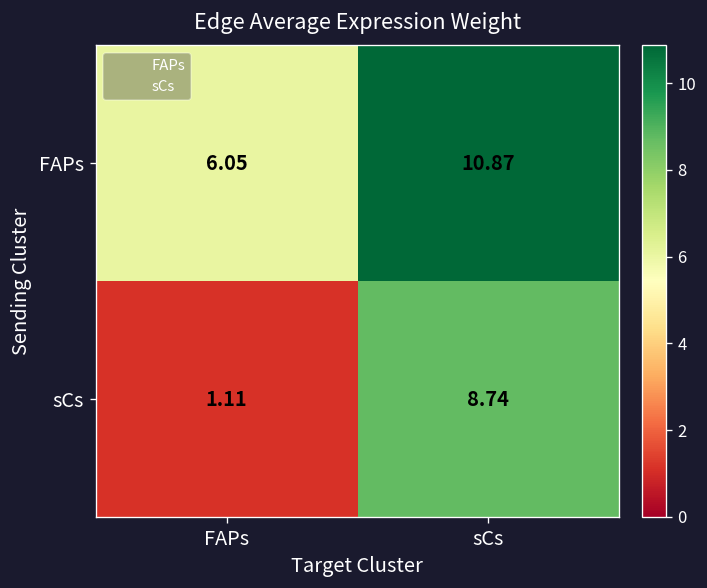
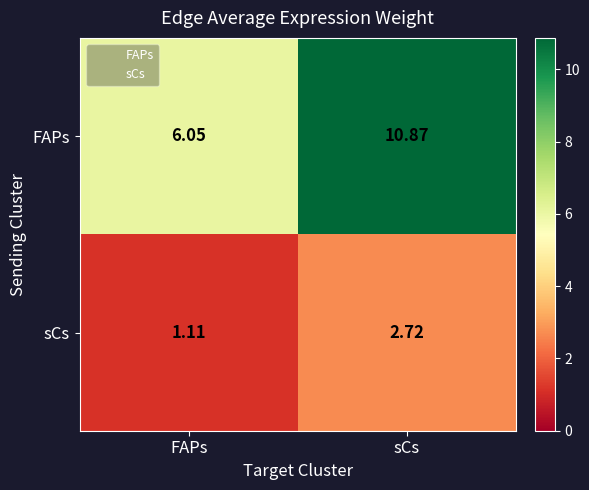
sCs, sCs: 8.74 -> 2.72
